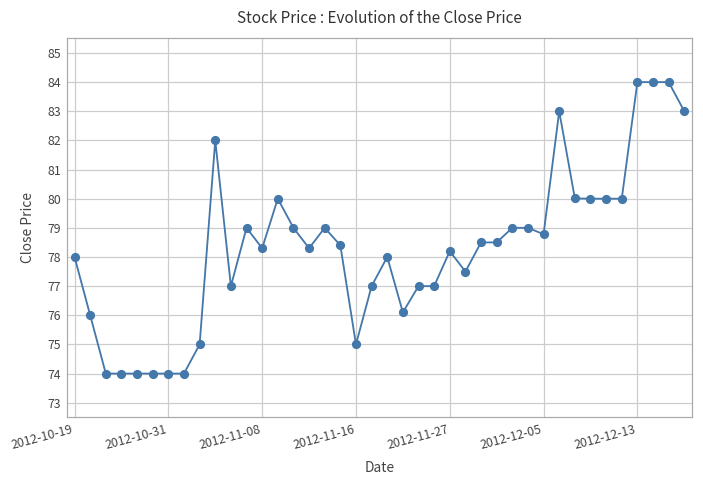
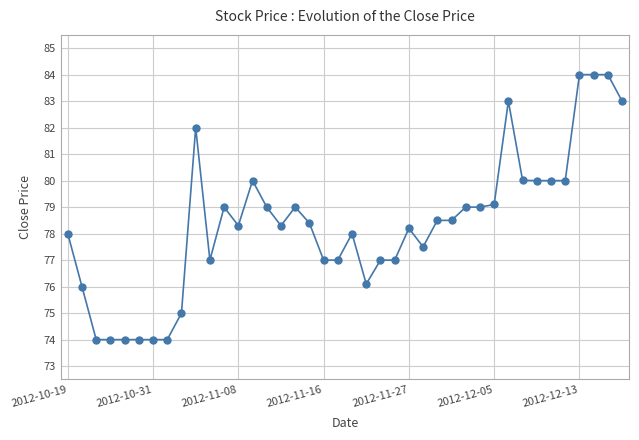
2012-11-16: 75 -> 77
2012-12-05: 78.8 -> 79.1
